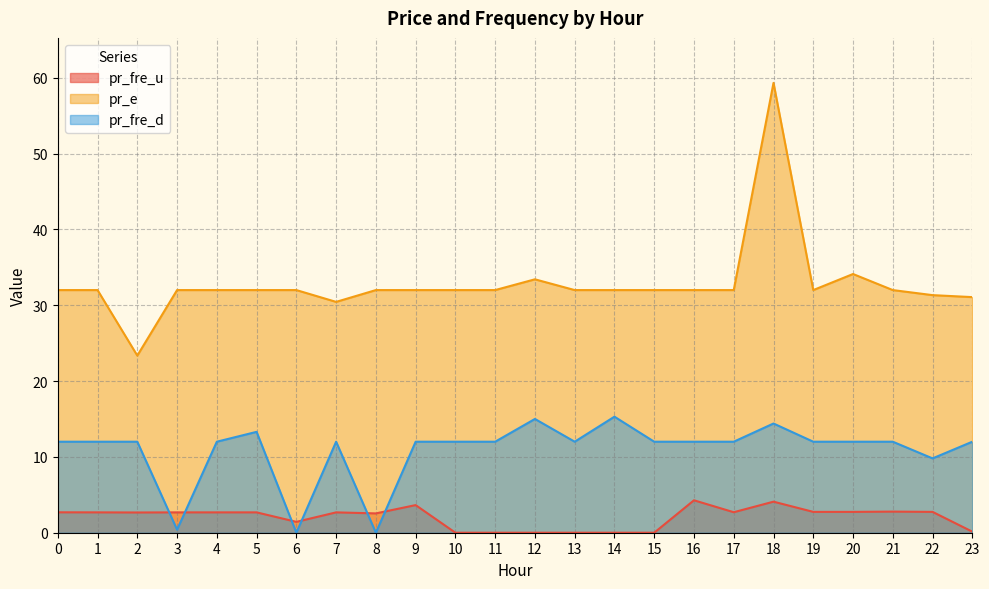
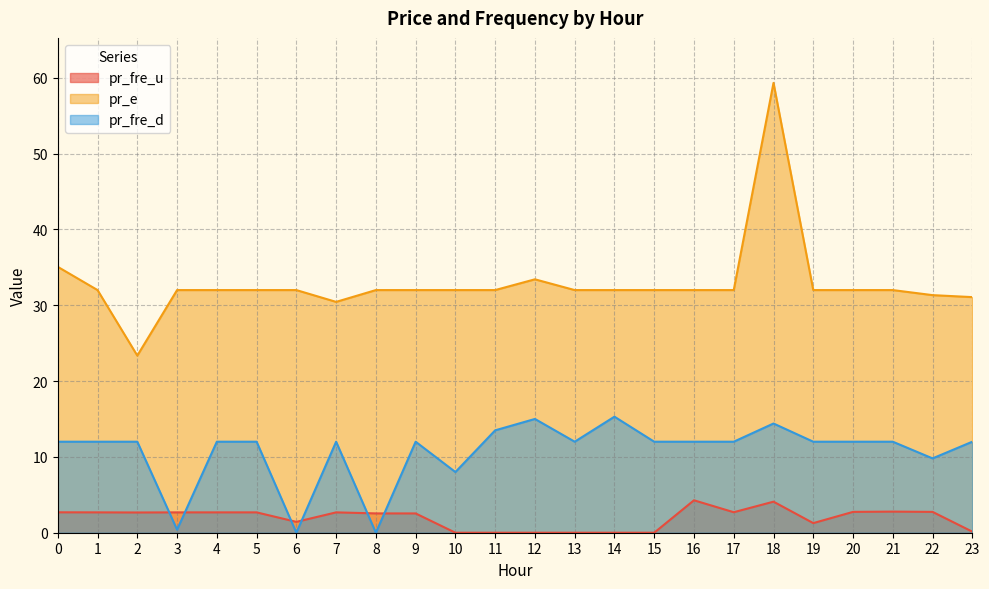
pr_e, 0: 32 -> 35
pr_fre_d, 5: 13 -> 12
pr_fre_u, 9: 4 -> 3
pr_fre_d, 10: 12 -> 8
pr_fre_d, 11: 12 -> 14
pr_fre_u, 19: 3 -> 1
pr_e, 20: 34 -> 32
